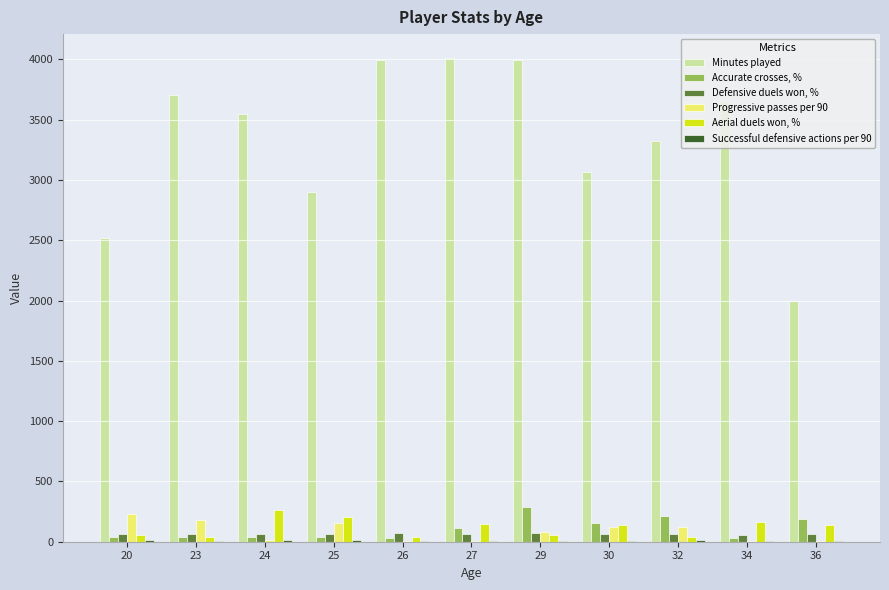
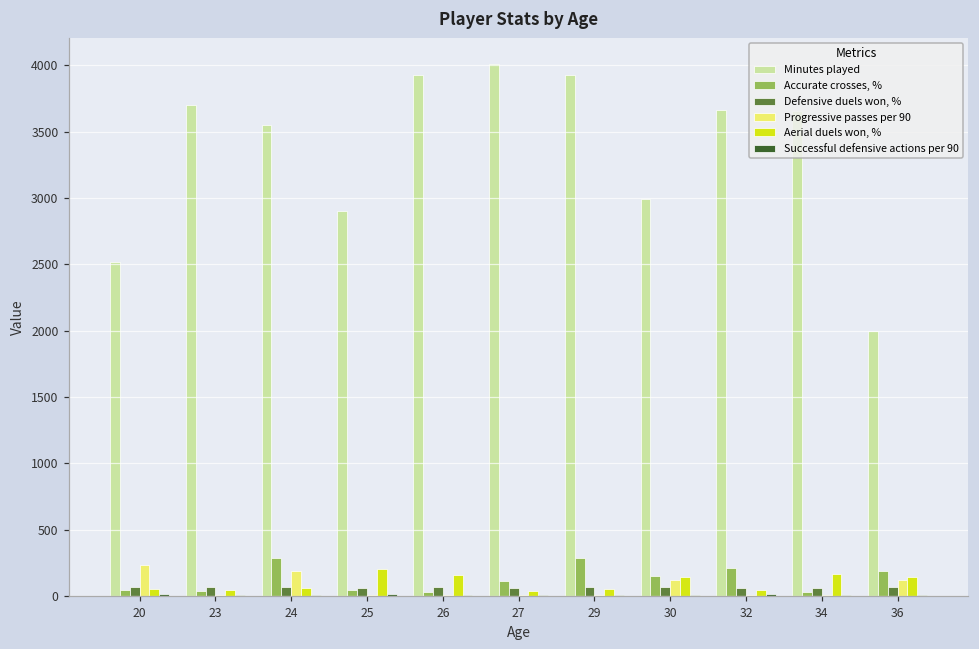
Progressive passes per 90, 23: 180 -> 10
Accurate crosses, %, 24: 40 -> 280
Progressive passes per 90, 24: 10 -> 180
Aerial duels won, %, 24: 260 -> 60
Progressive passes per 90, 25: 160 -> 10
Minutes played, 26: 4000 -> 3930
Aerial duels won, %, 26: 40 -> 150
Aerial duels won, %, 27: 150 -> 40
Minutes played, 29: 3990 -> 3930
Progressive passes per 90, 29: 80 -> 10
Minutes played, 30: 3060 -> 2990
Minutes played, 32: 3320 -> 3660
Progressive passes per 90, 32: 120 -> 10
Progressive passes per 90, 36: 10 -> 120
